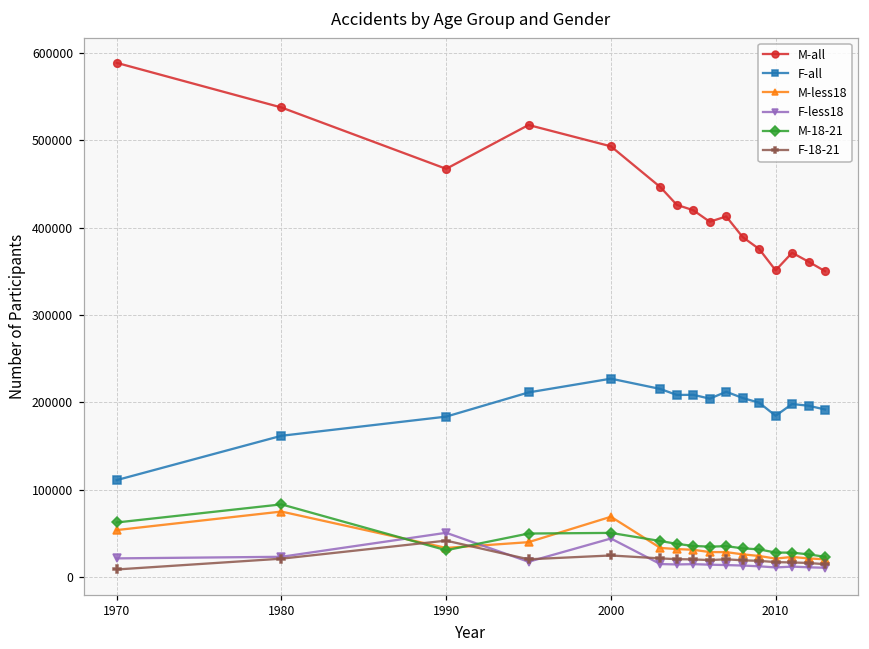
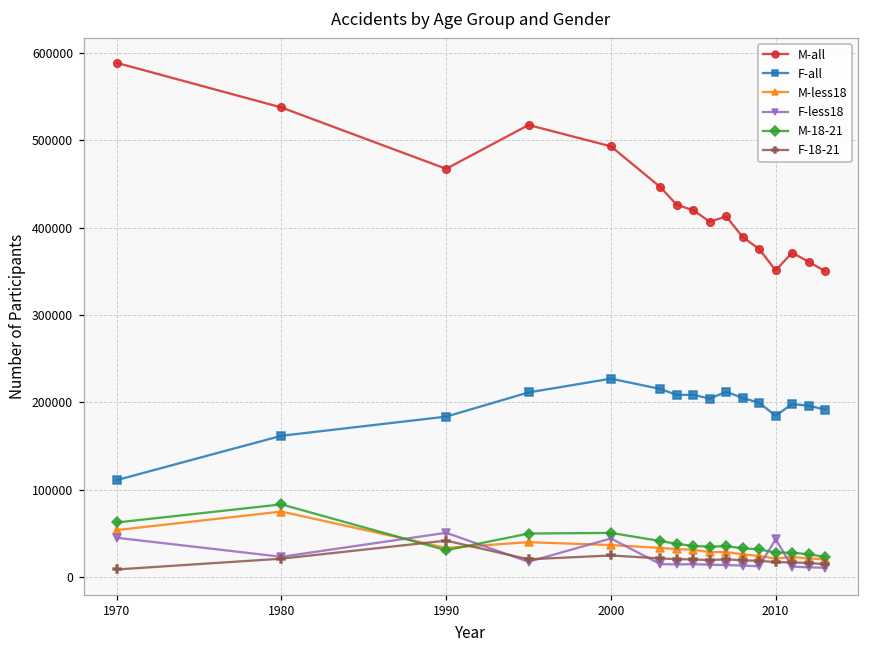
F-less18, 1970: 20000 -> 40000
M-less18, 2000: 70000 -> 40000
F-less18, 2010: 10000 -> 40000
